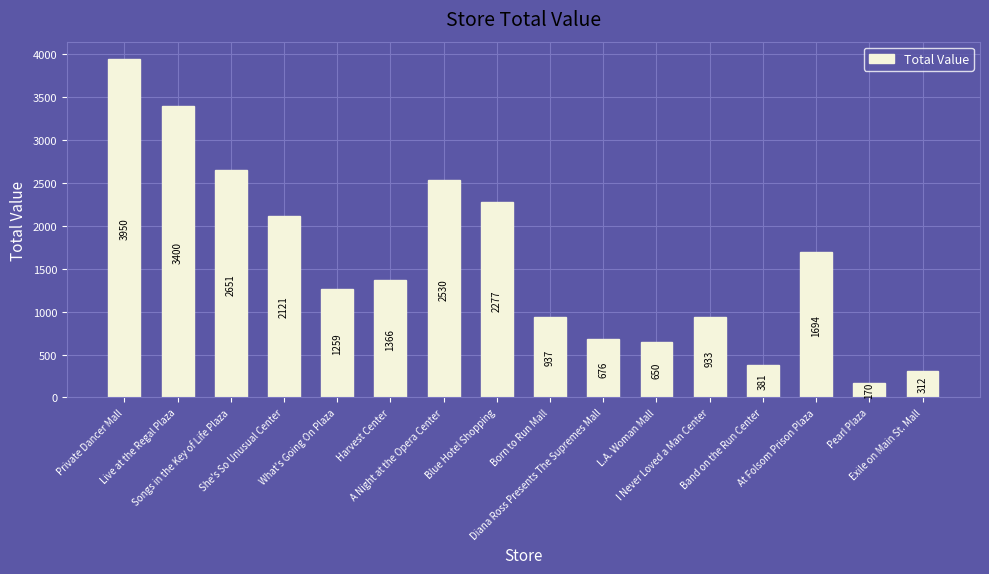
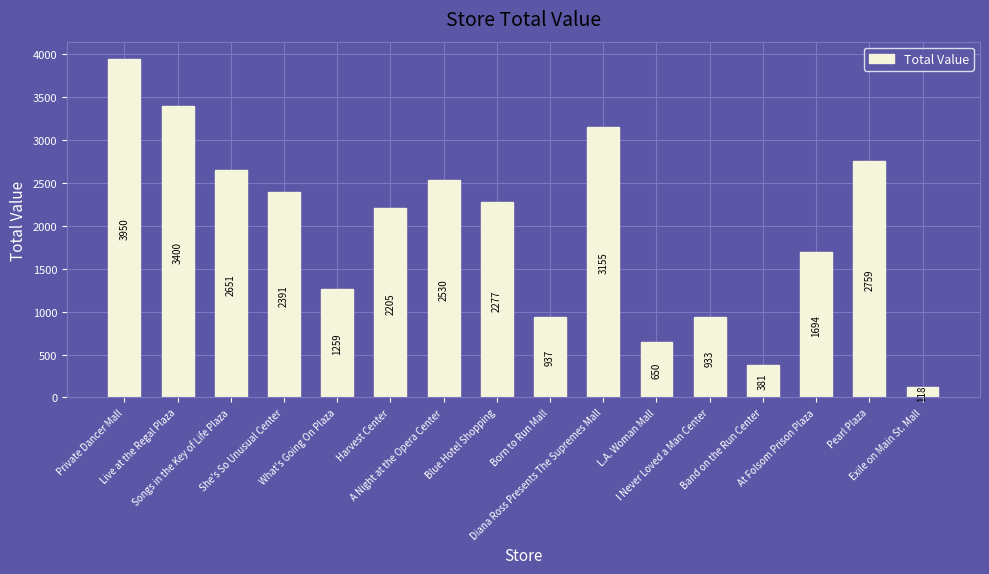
She's So Unusual Center: 2121 -> 2391
Harvest Center: 1366 -> 2205
Diana Ross Presents The Supremes Mall: 676 -> 3155
Pearl Plaza: 170 -> 2759
Exile on Main St. Mall: 312 -> 118
